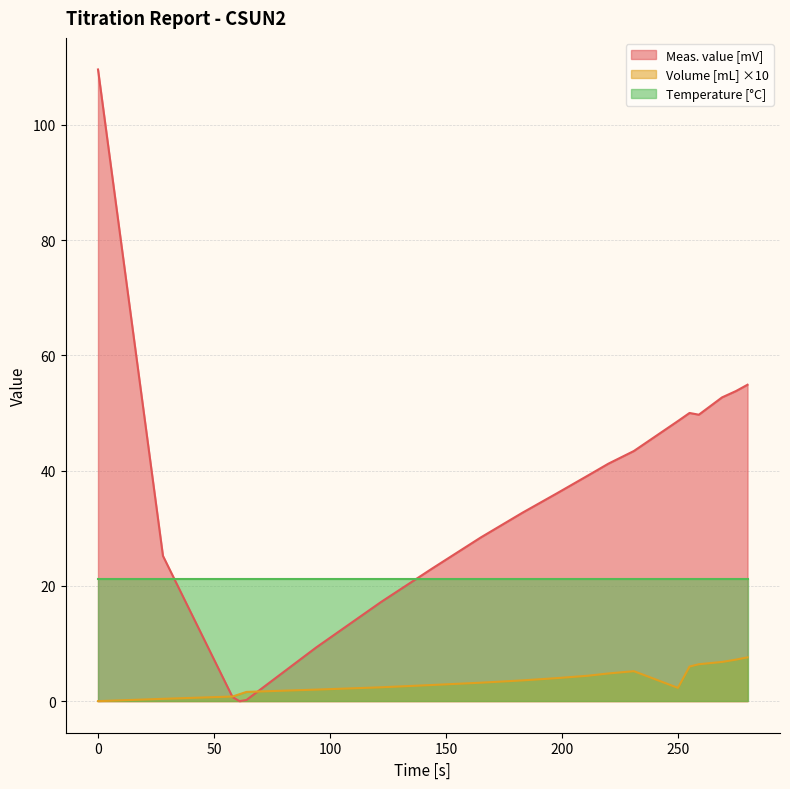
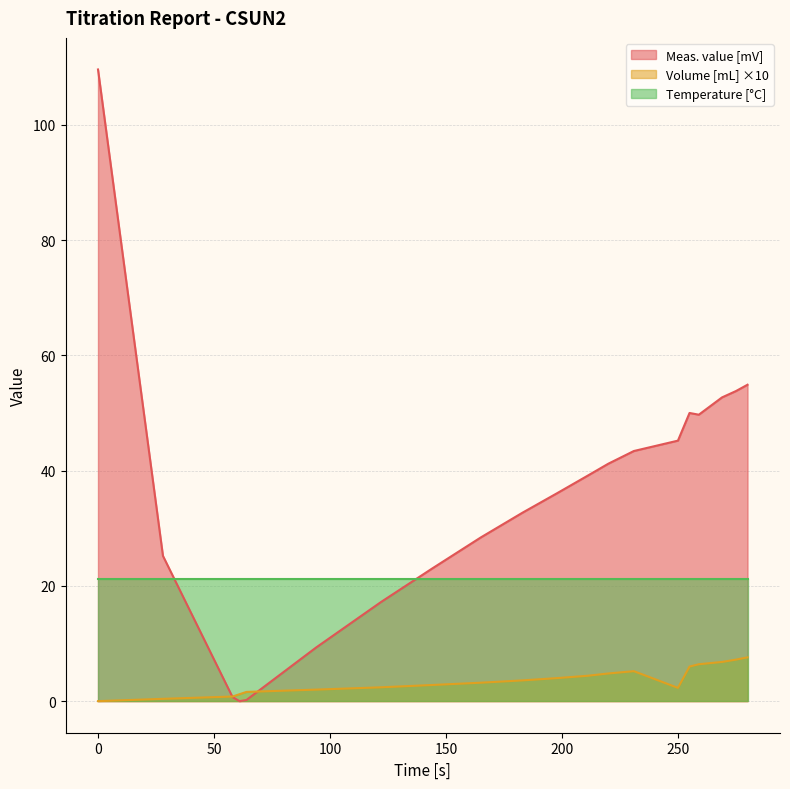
Meas. value [mV], 250: 49 -> 45
